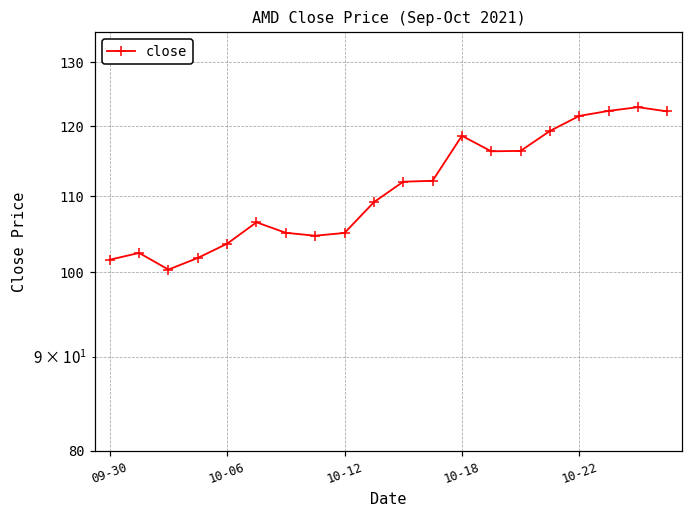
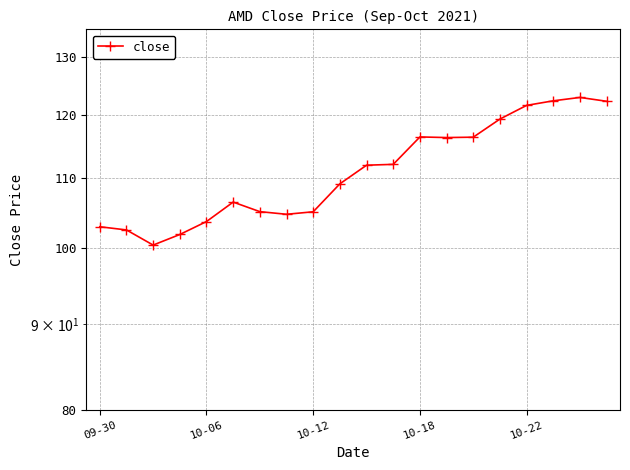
09-30: 102 -> 103
10-18: 119 -> 116
